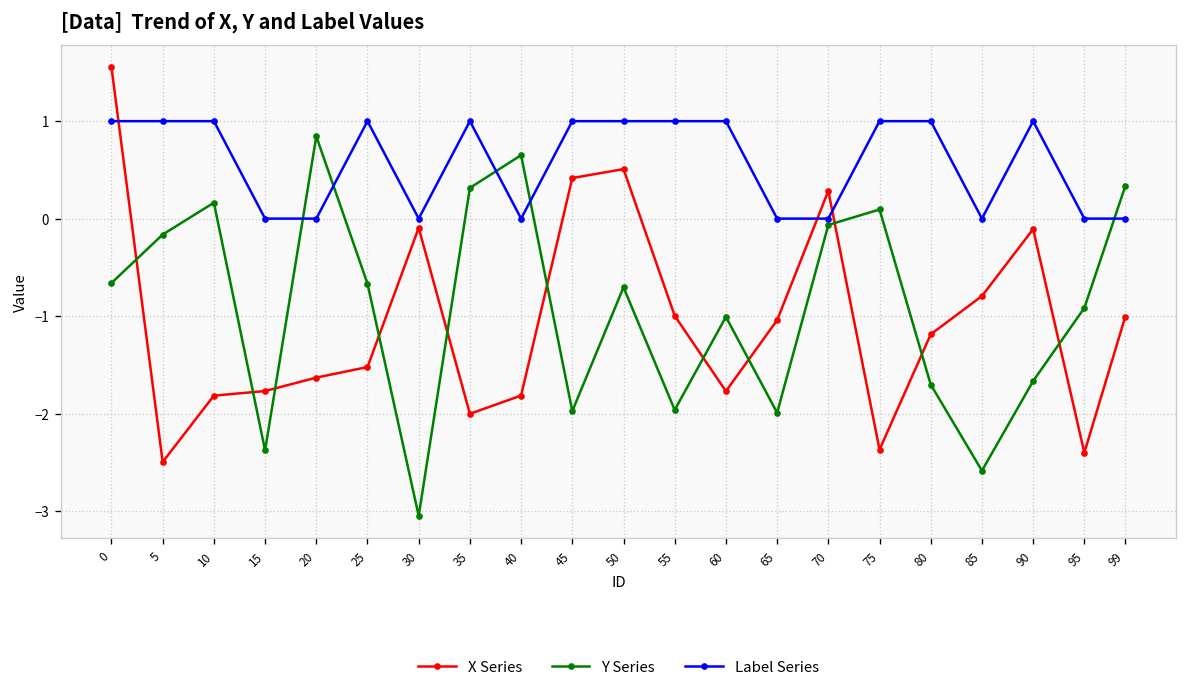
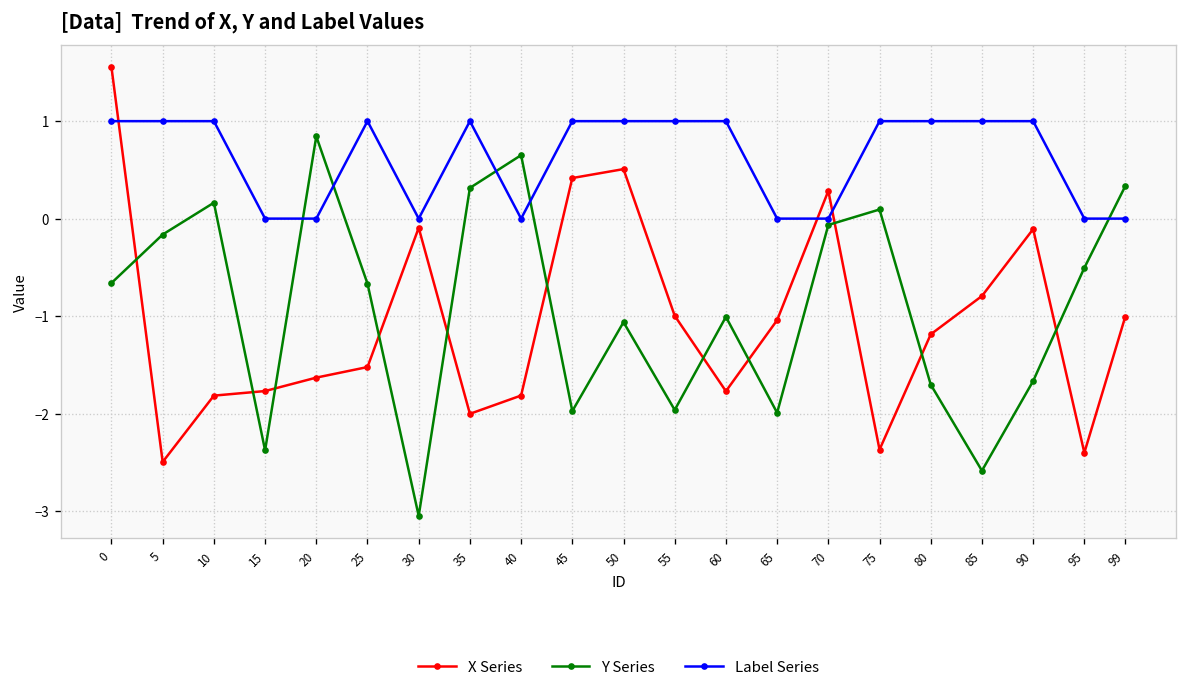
Y Series, 50: -0.7 -> -1.1
Label Series, 85: 0 -> 1
Y Series, 95: -0.9 -> -0.5
